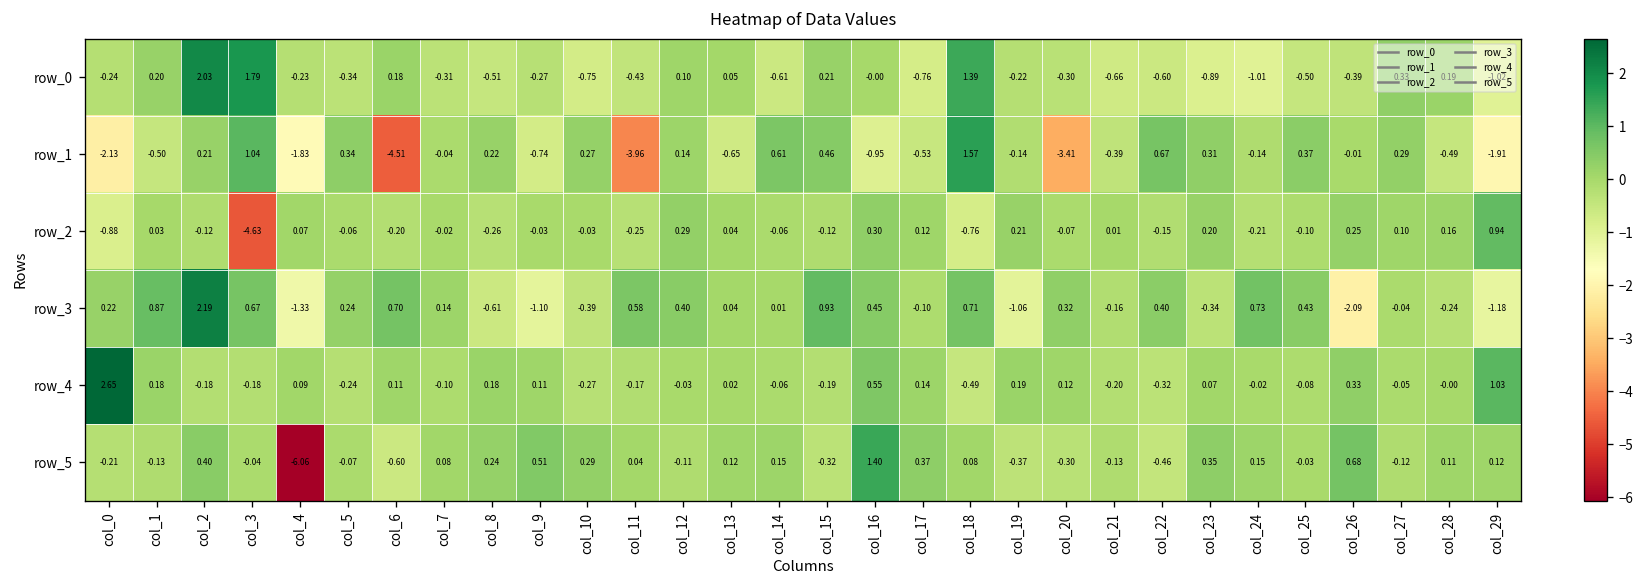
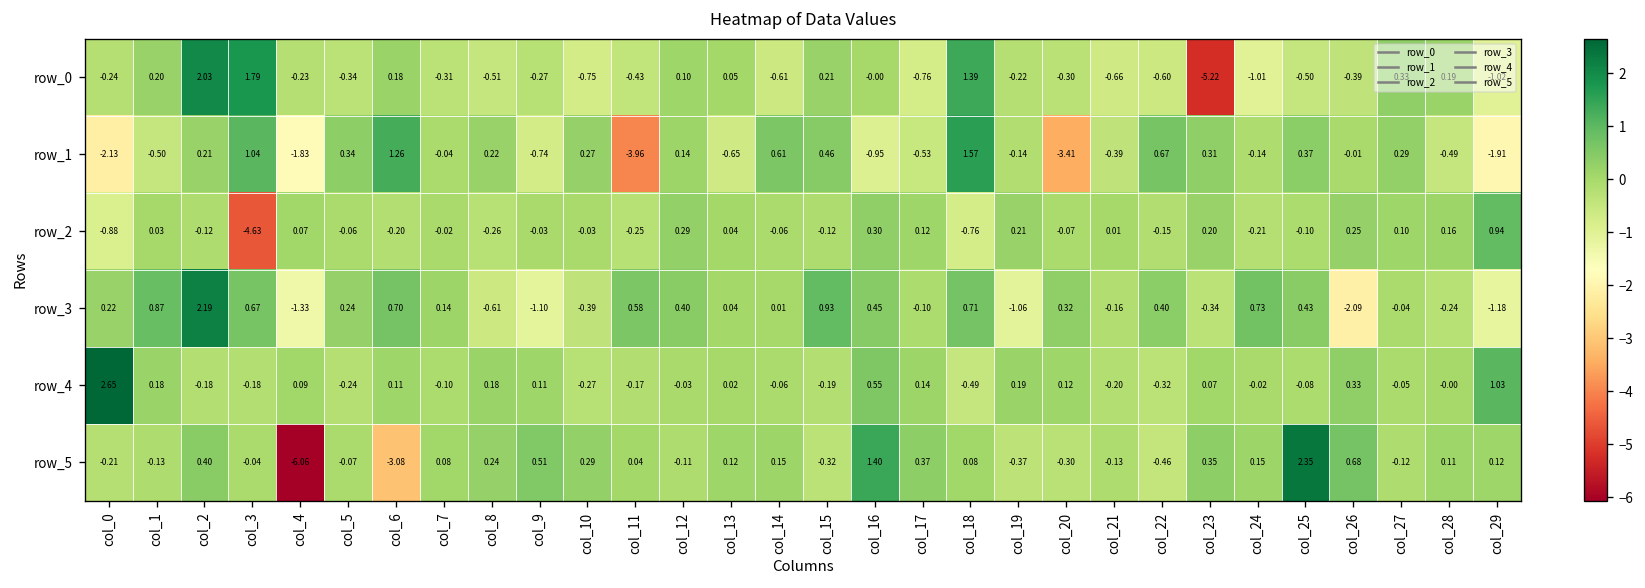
row_0, col_23: -0.89 -> -5.22
row_1, col_6: -4.51 -> 1.26
row_5, col_6: -0.60 -> -3.08
row_5, col_25: -0.03 -> 2.35
